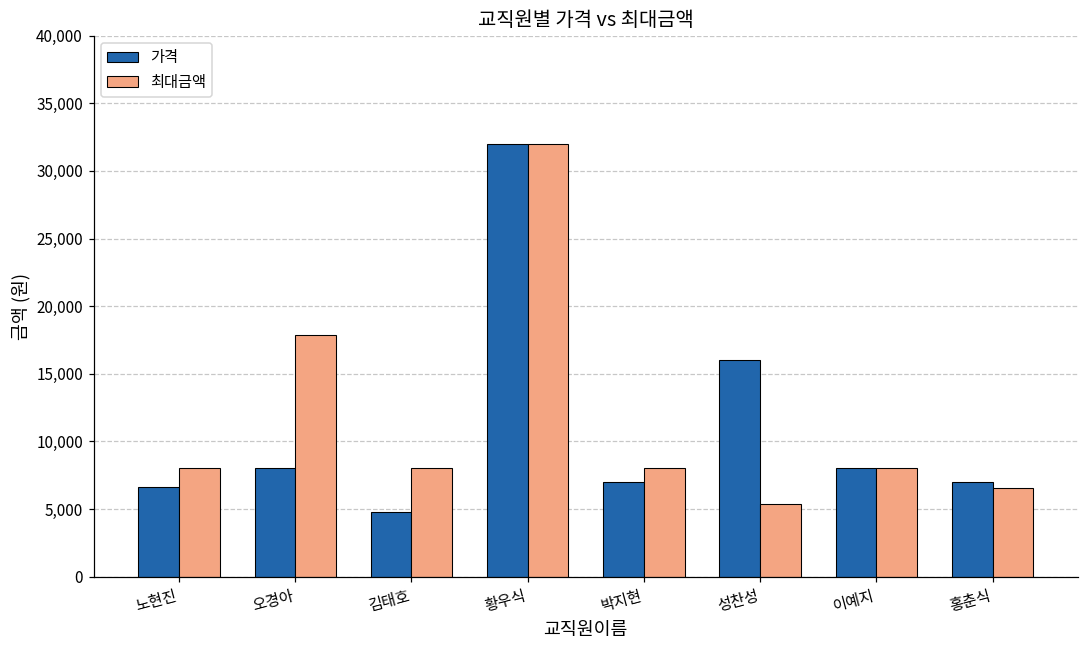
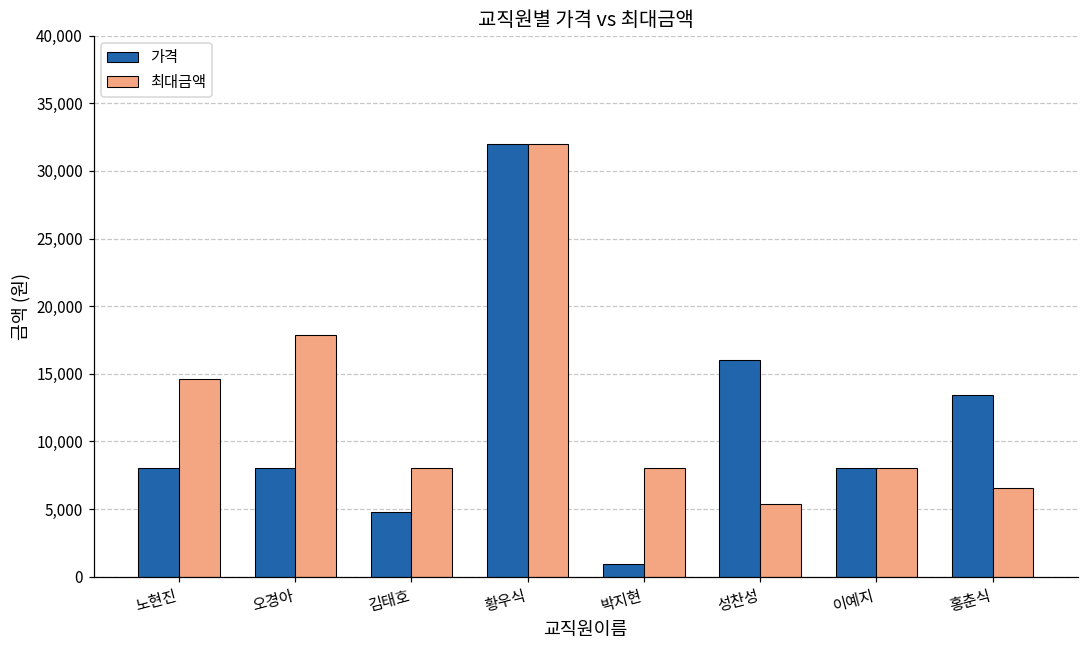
가격, 노현진: 6,600 -> 8,000
최대금액, 노현진: 8,000 -> 14,600
가격, 박지현: 7,000 -> 900
가격, 홍춘식: 7,000 -> 13,400
